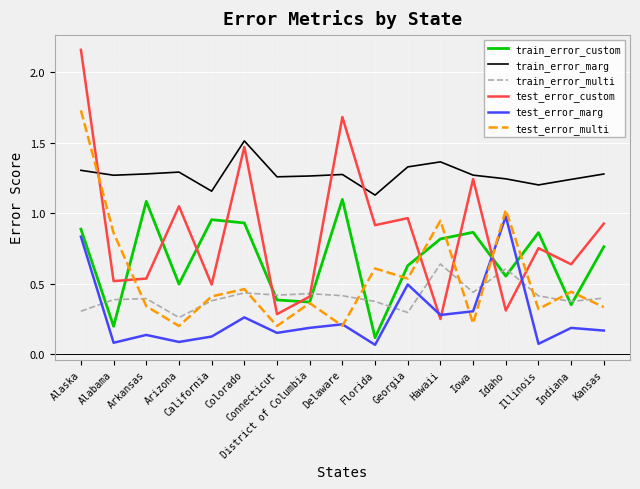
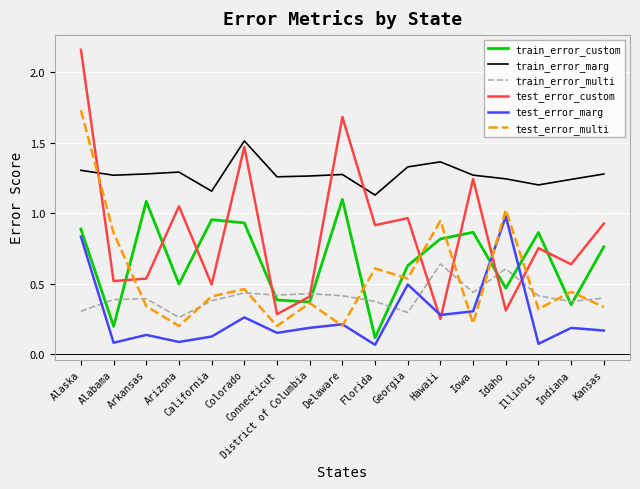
train_error_custom, Idaho: 0.55 -> 0.47
